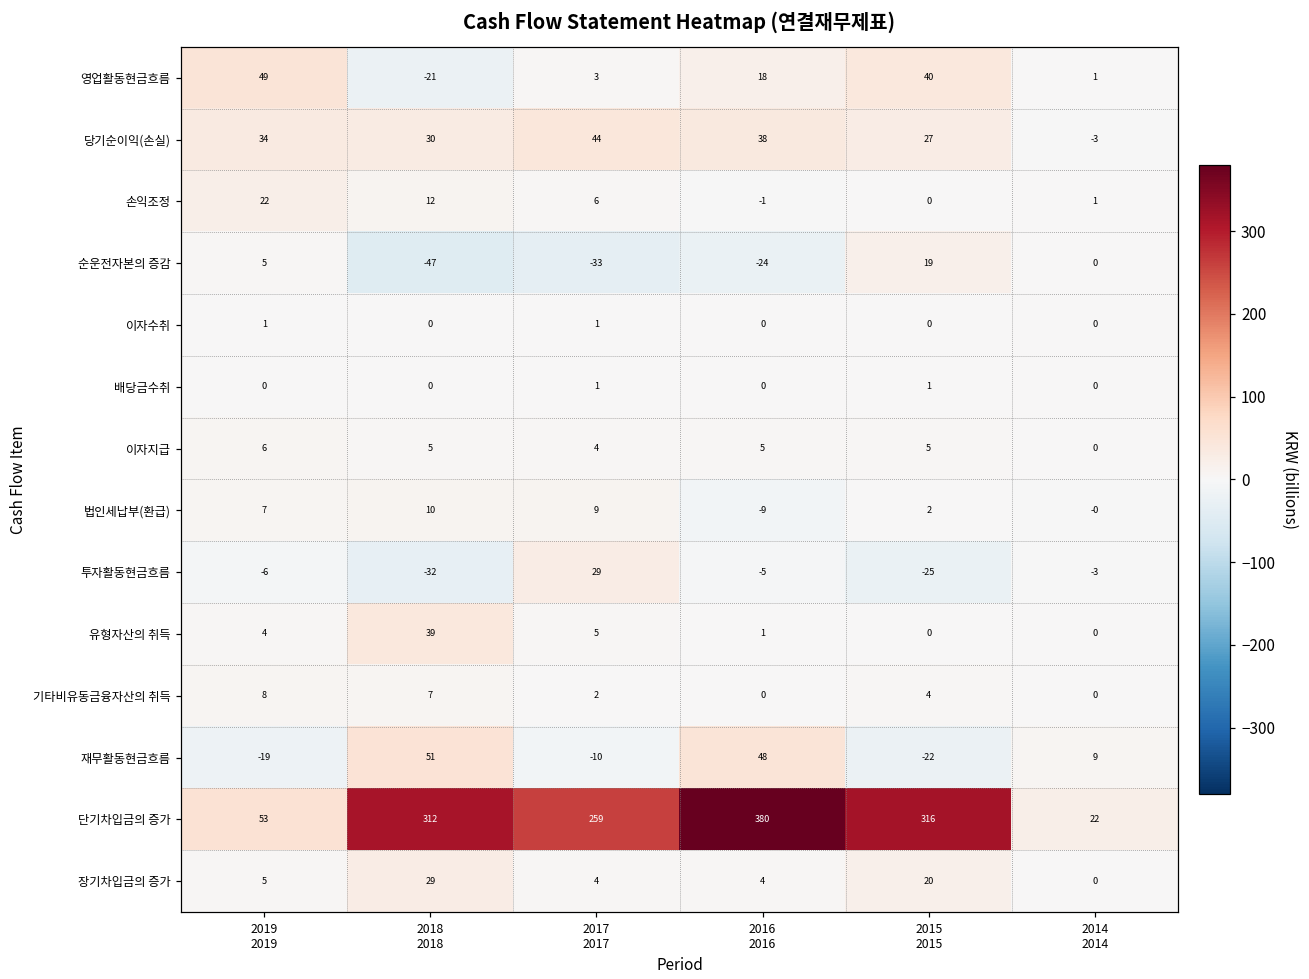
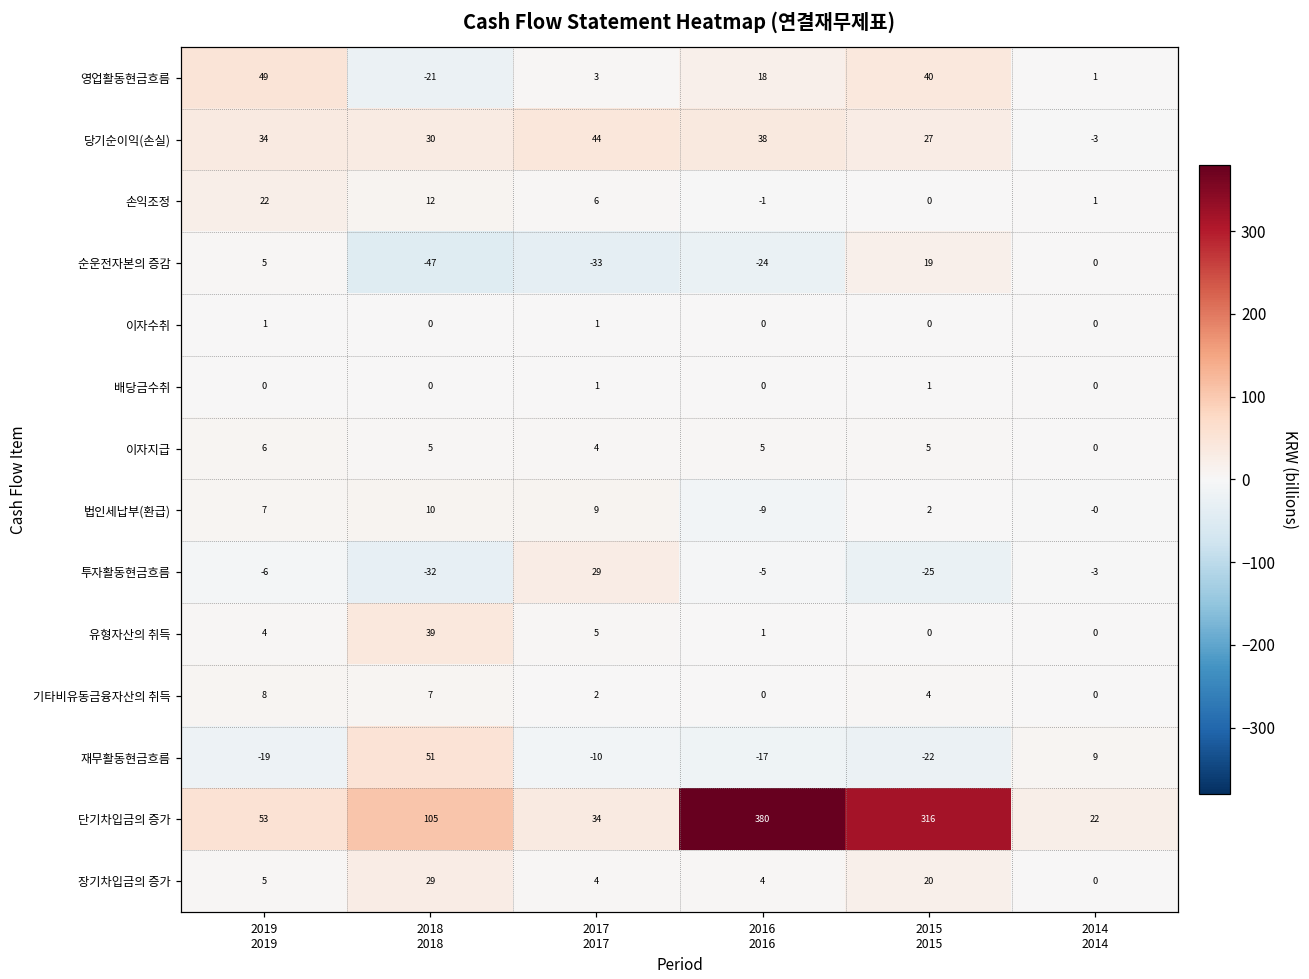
재무활동현금흐름, 2016 2016: 48 -> -17
단기차입금의 증가, 2018 2018: 312 -> 105
단기차입금의 증가, 2017 2017: 259 -> 34
